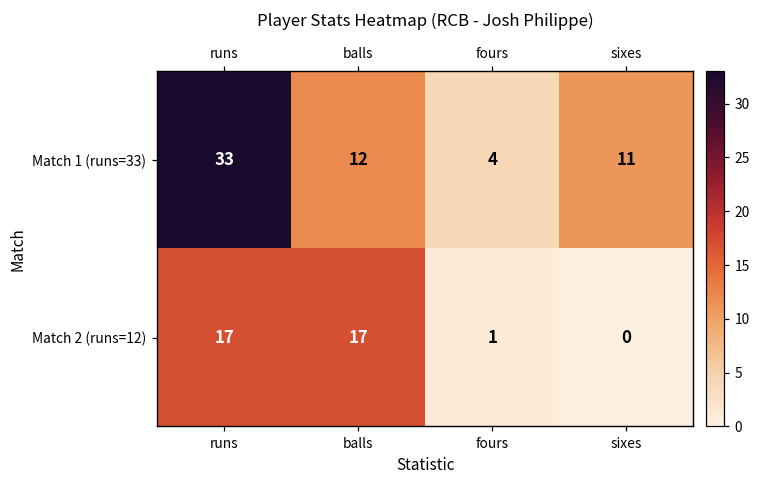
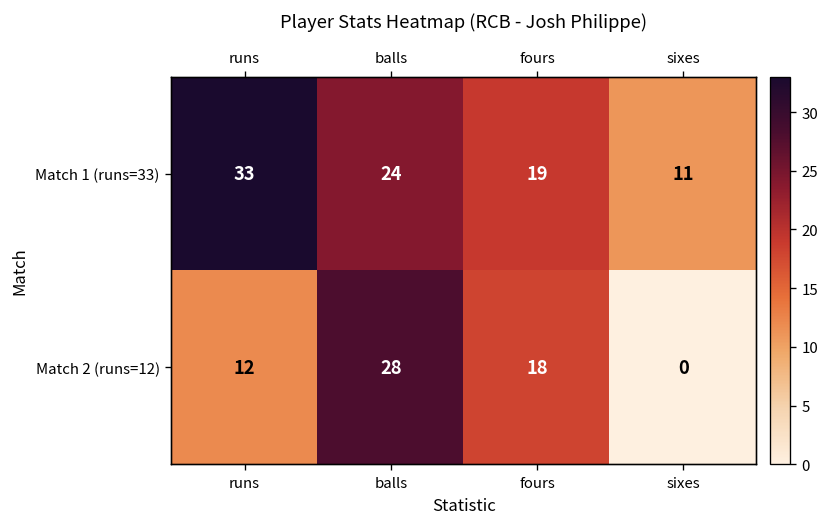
Match 1 (runs=33), balls: 12 -> 24
Match 1 (runs=33), fours: 4 -> 19
Match 2 (runs=12), runs: 17 -> 12
Match 2 (runs=12), balls: 17 -> 28
Match 2 (runs=12), fours: 1 -> 18
